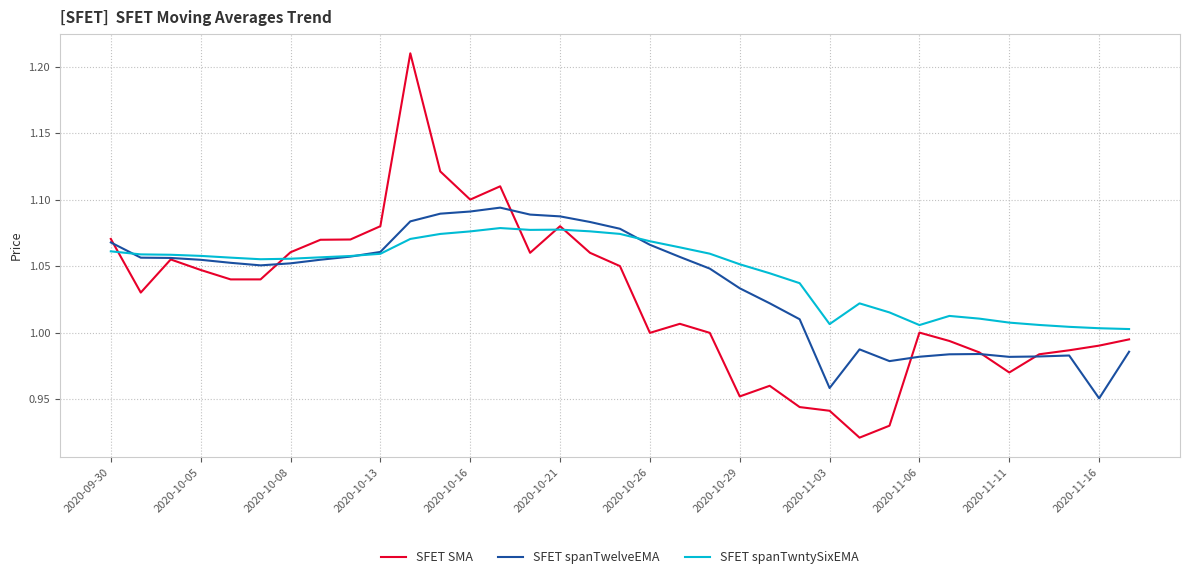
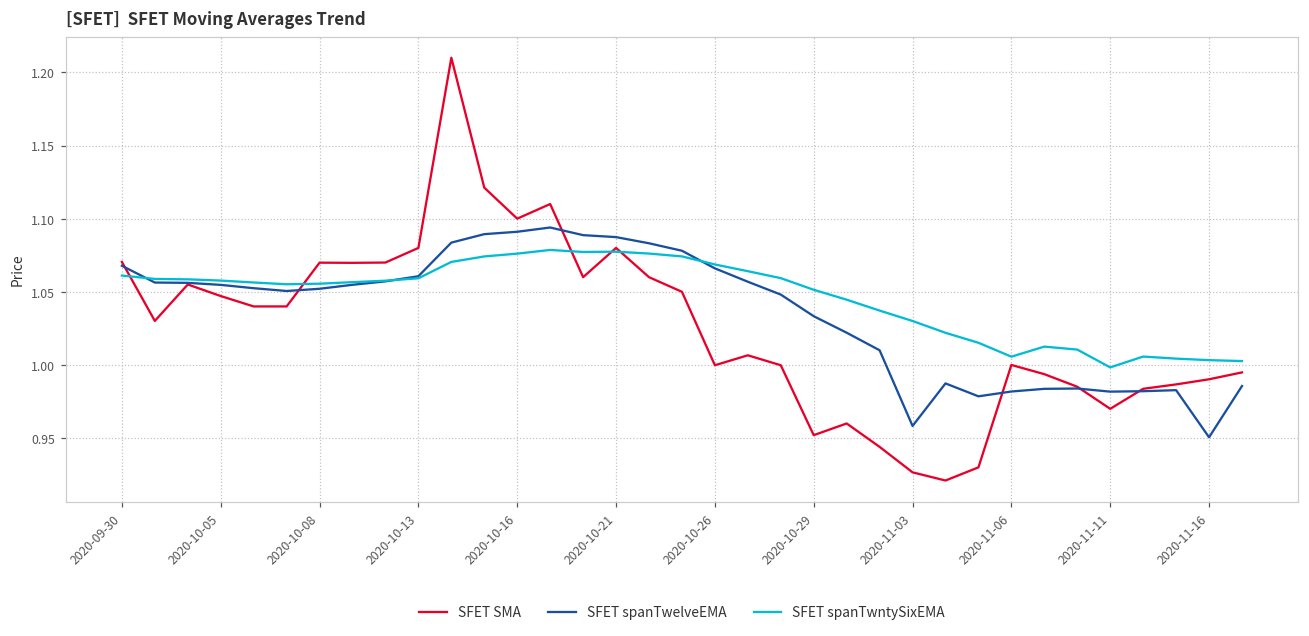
SFET SMA, 2020-10-08: 1.060 -> 1.070
SFET SMA, 2020-11-03: 0.941 -> 0.927
SFET spanTwntySixEMA, 2020-11-03: 1.006 -> 1.030
SFET spanTwntySixEMA, 2020-11-11: 1.007 -> 0.998
